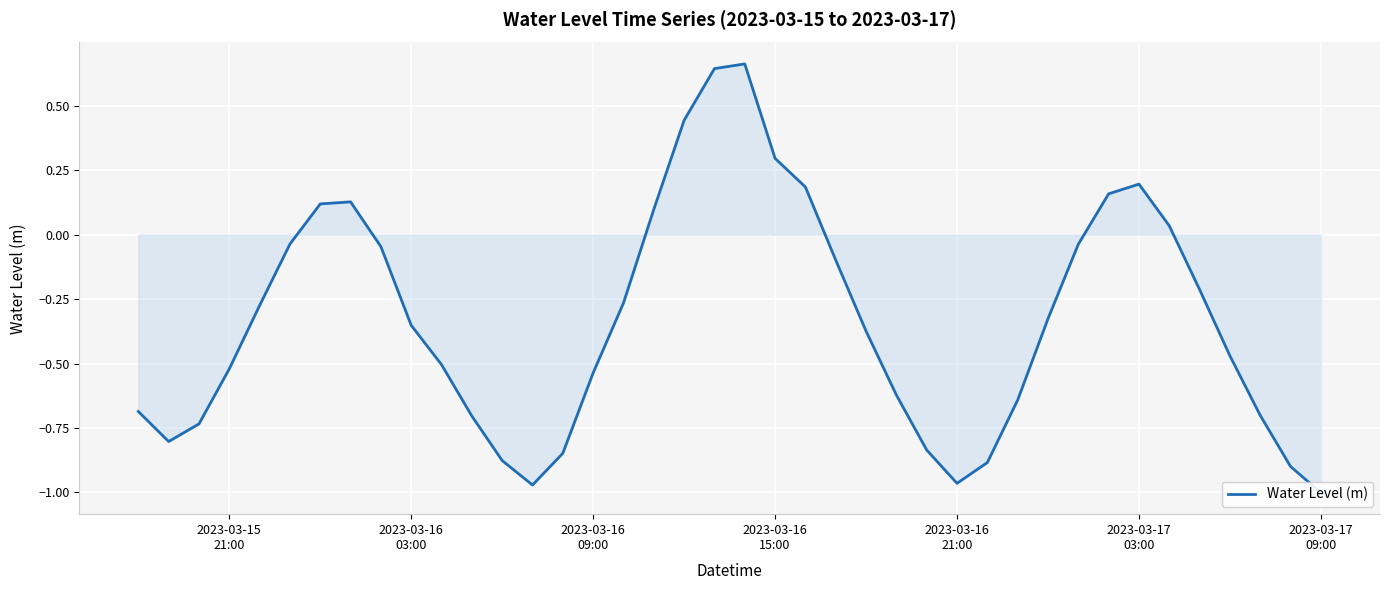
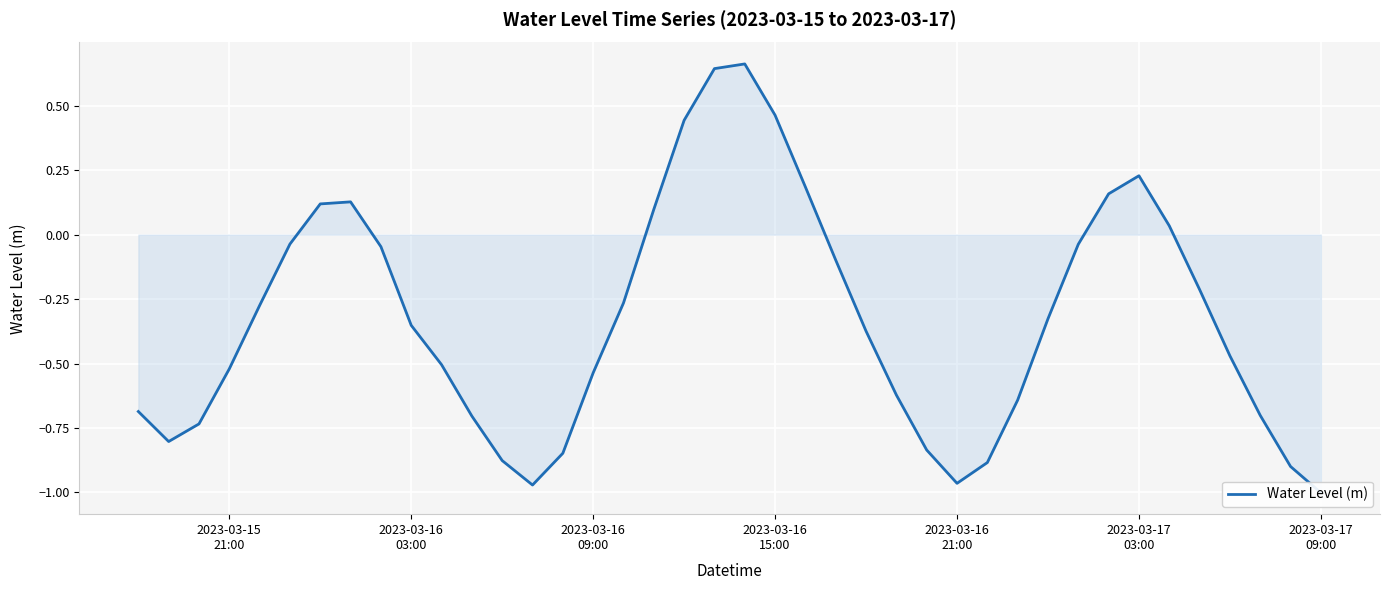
Water Level (m), 2023-03-16 15:00: 0.30 -> 0.46
Water Level (m), 2023-03-17 03:00: 0.20 -> 0.23
